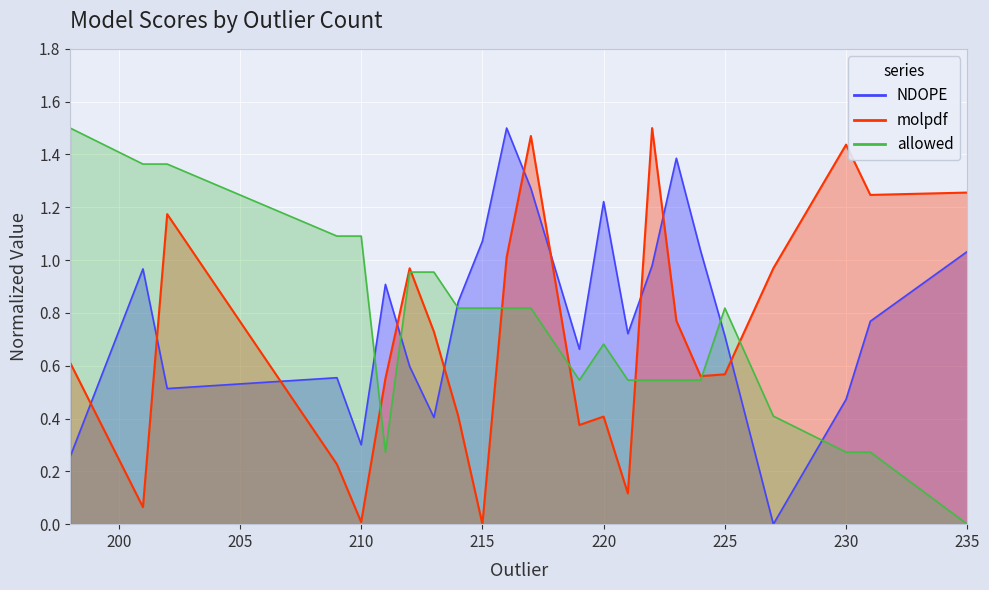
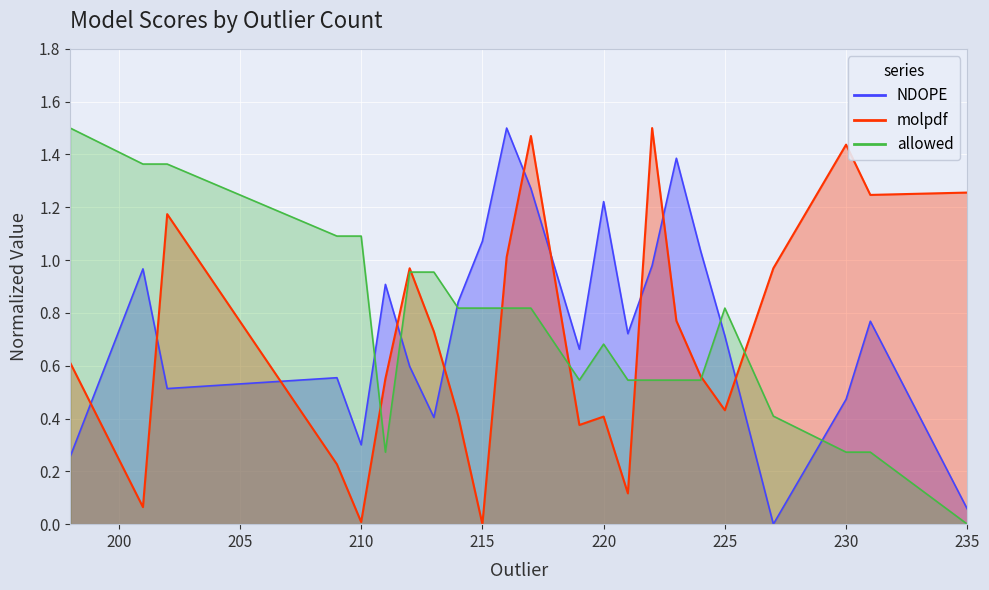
molpdf, 225: 0.57 -> 0.43
NDOPE, 235: 1.03 -> 0.06
